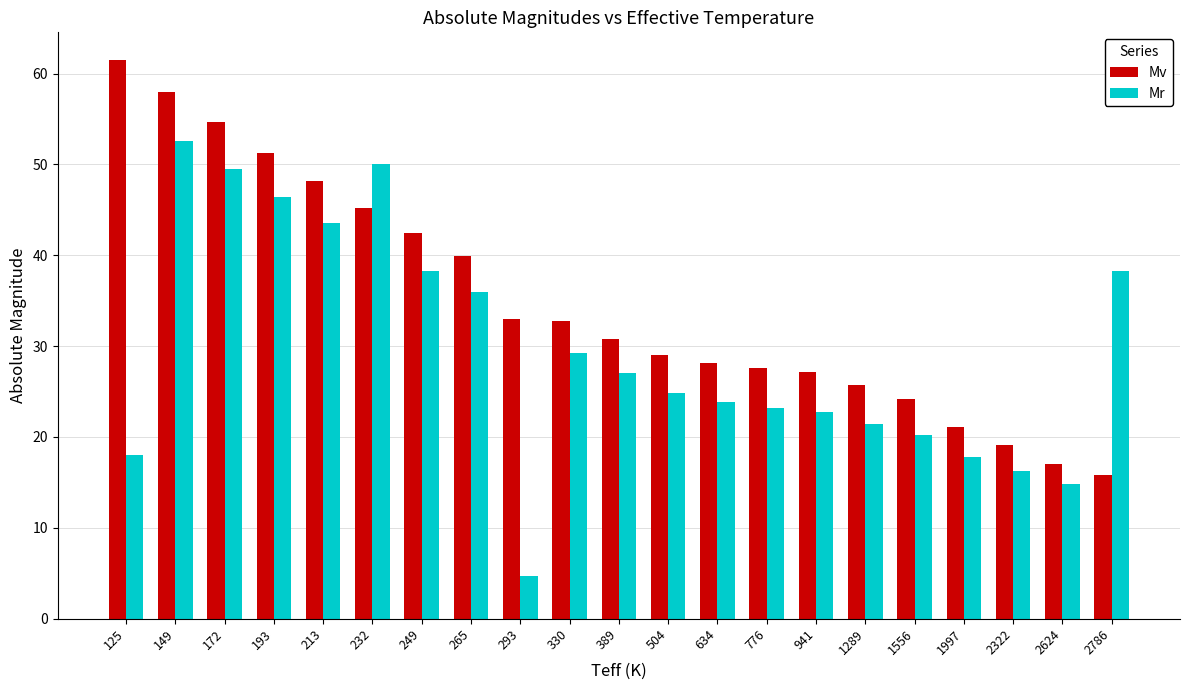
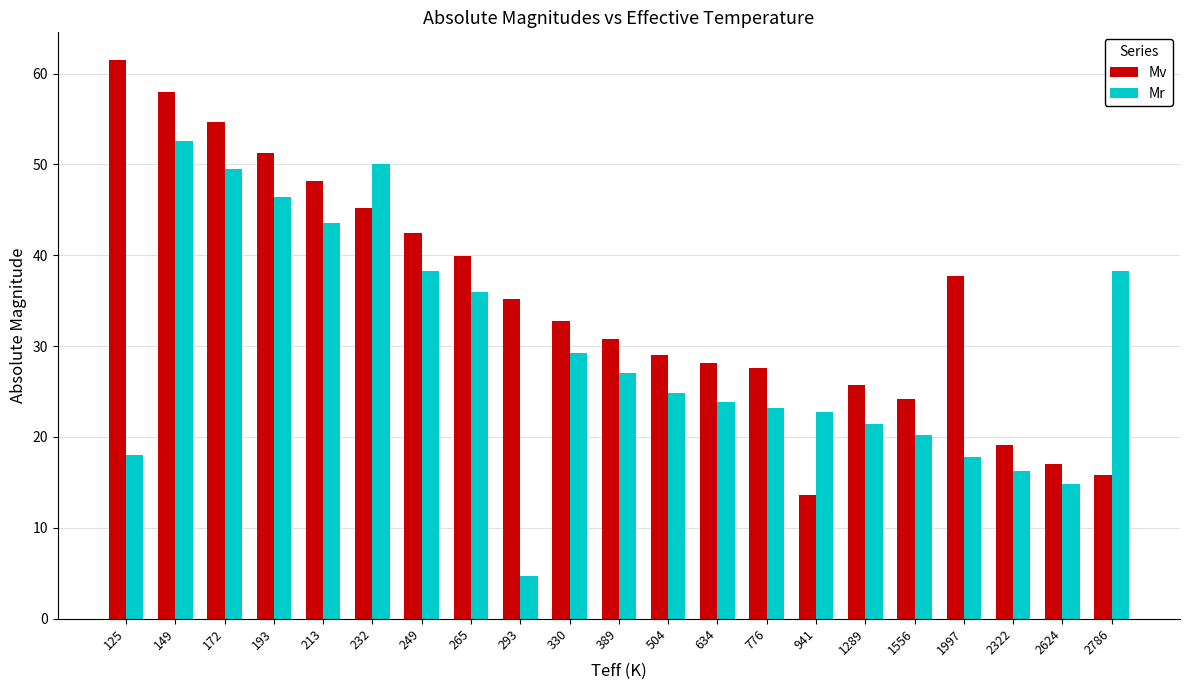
Mv, 293: 33 -> 35
Mv, 941: 27 -> 14
Mv, 1997: 21 -> 38
